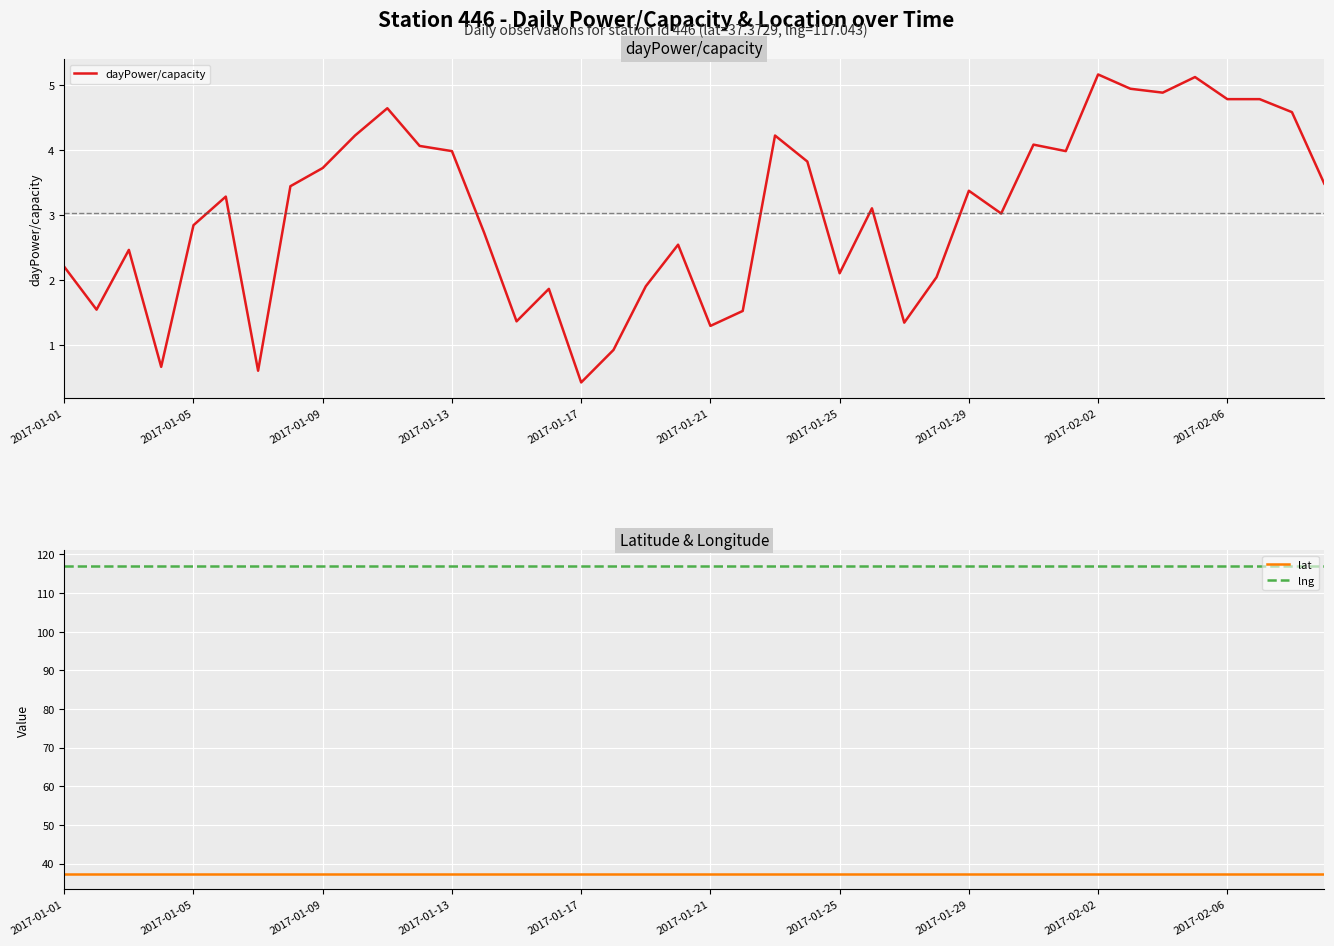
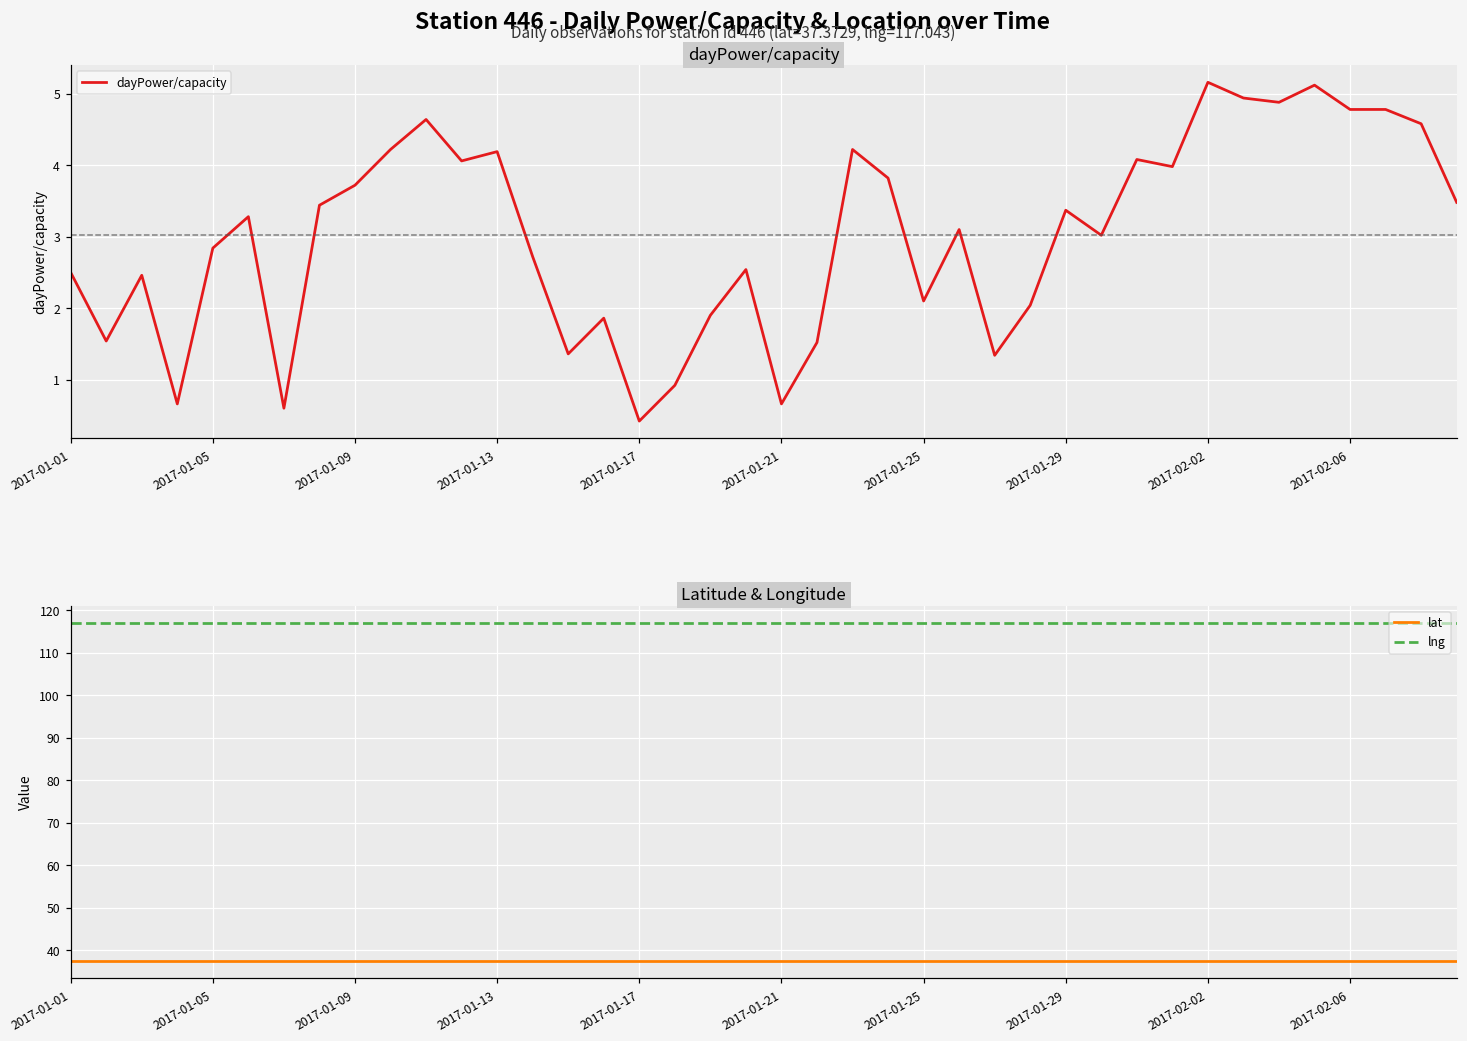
dayPower/capacity, 2017-01-01: 2.2 -> 2.5
dayPower/capacity, 2017-01-13: 4.0 -> 4.2
dayPower/capacity, 2017-01-21: 1.3 -> 0.7
